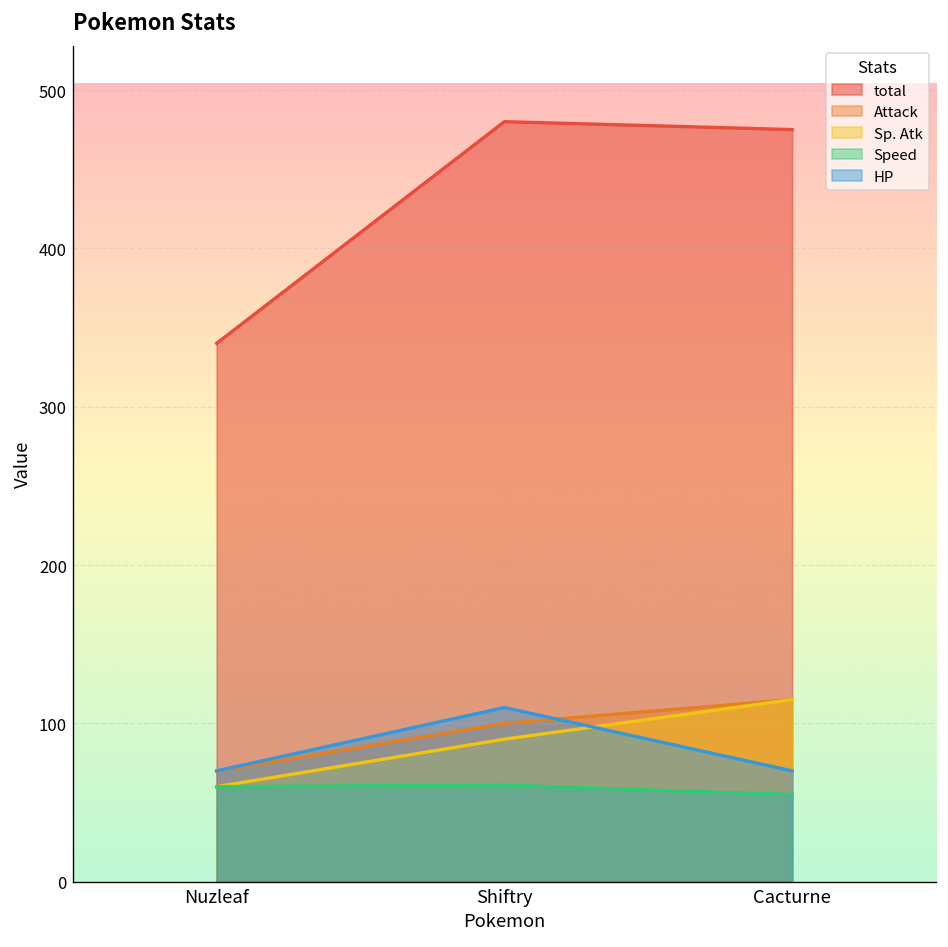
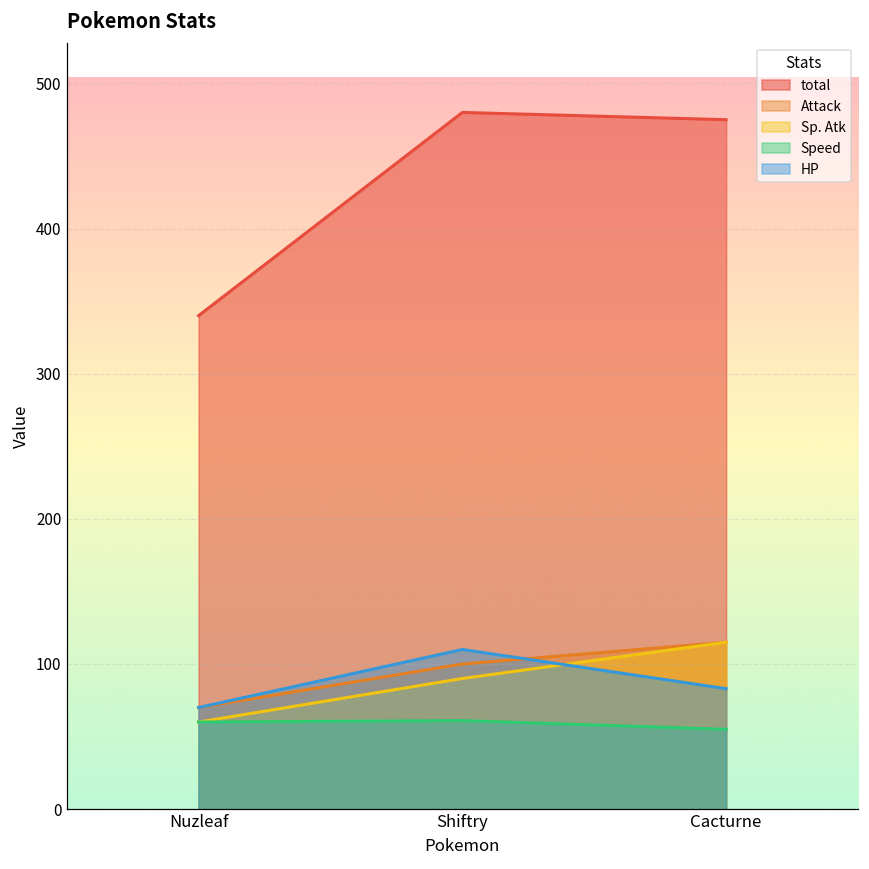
HP, Cacturne: 70 -> 83
